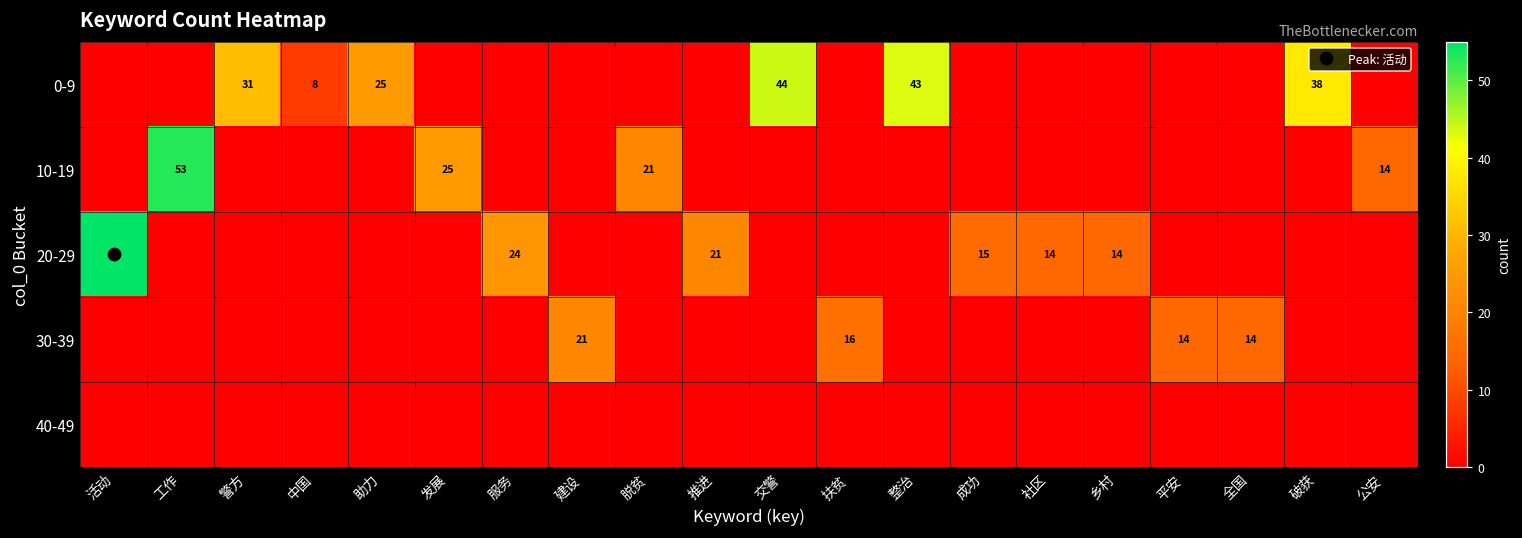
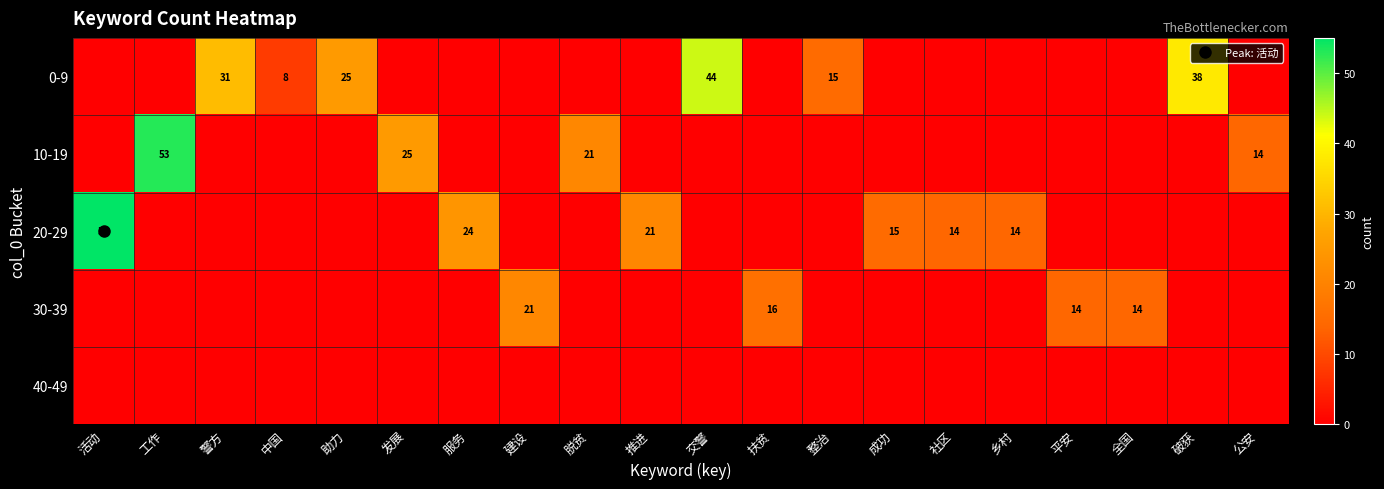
0-9, 整治: 43 -> 15
